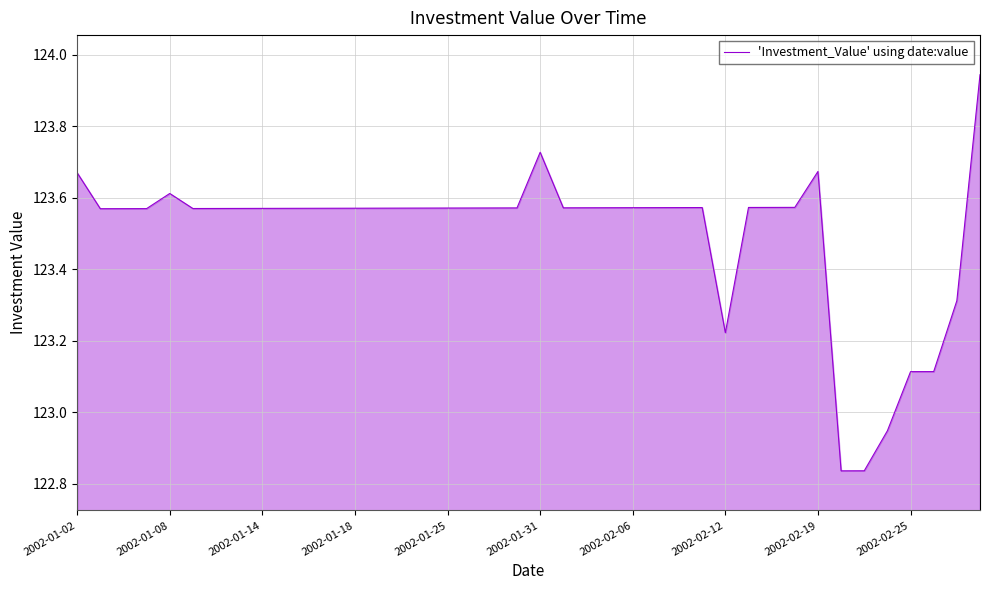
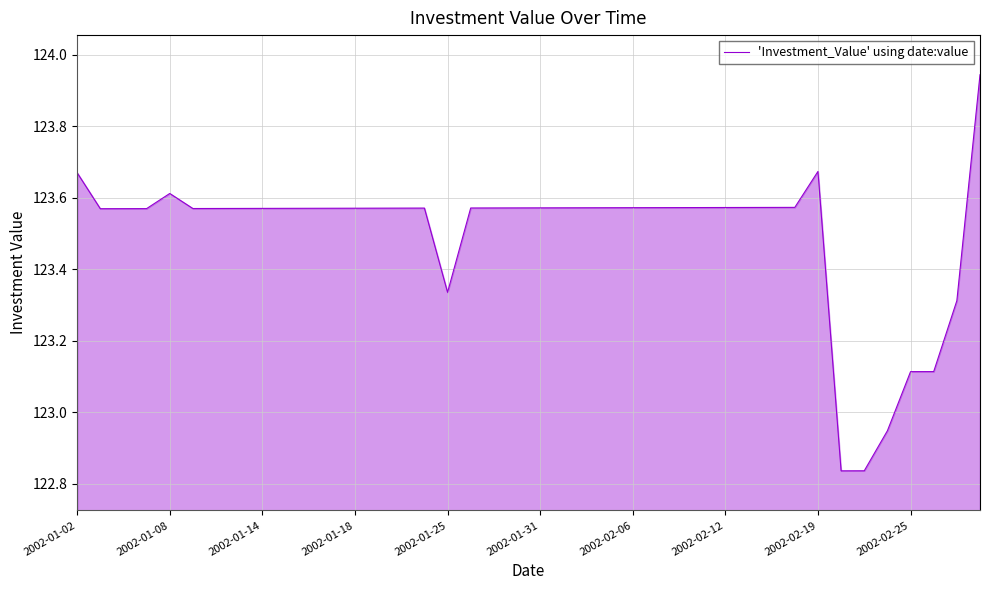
2002-01-25: 123.57 -> 123.34
2002-01-31: 123.73 -> 123.57
2002-02-12: 123.22 -> 123.57
